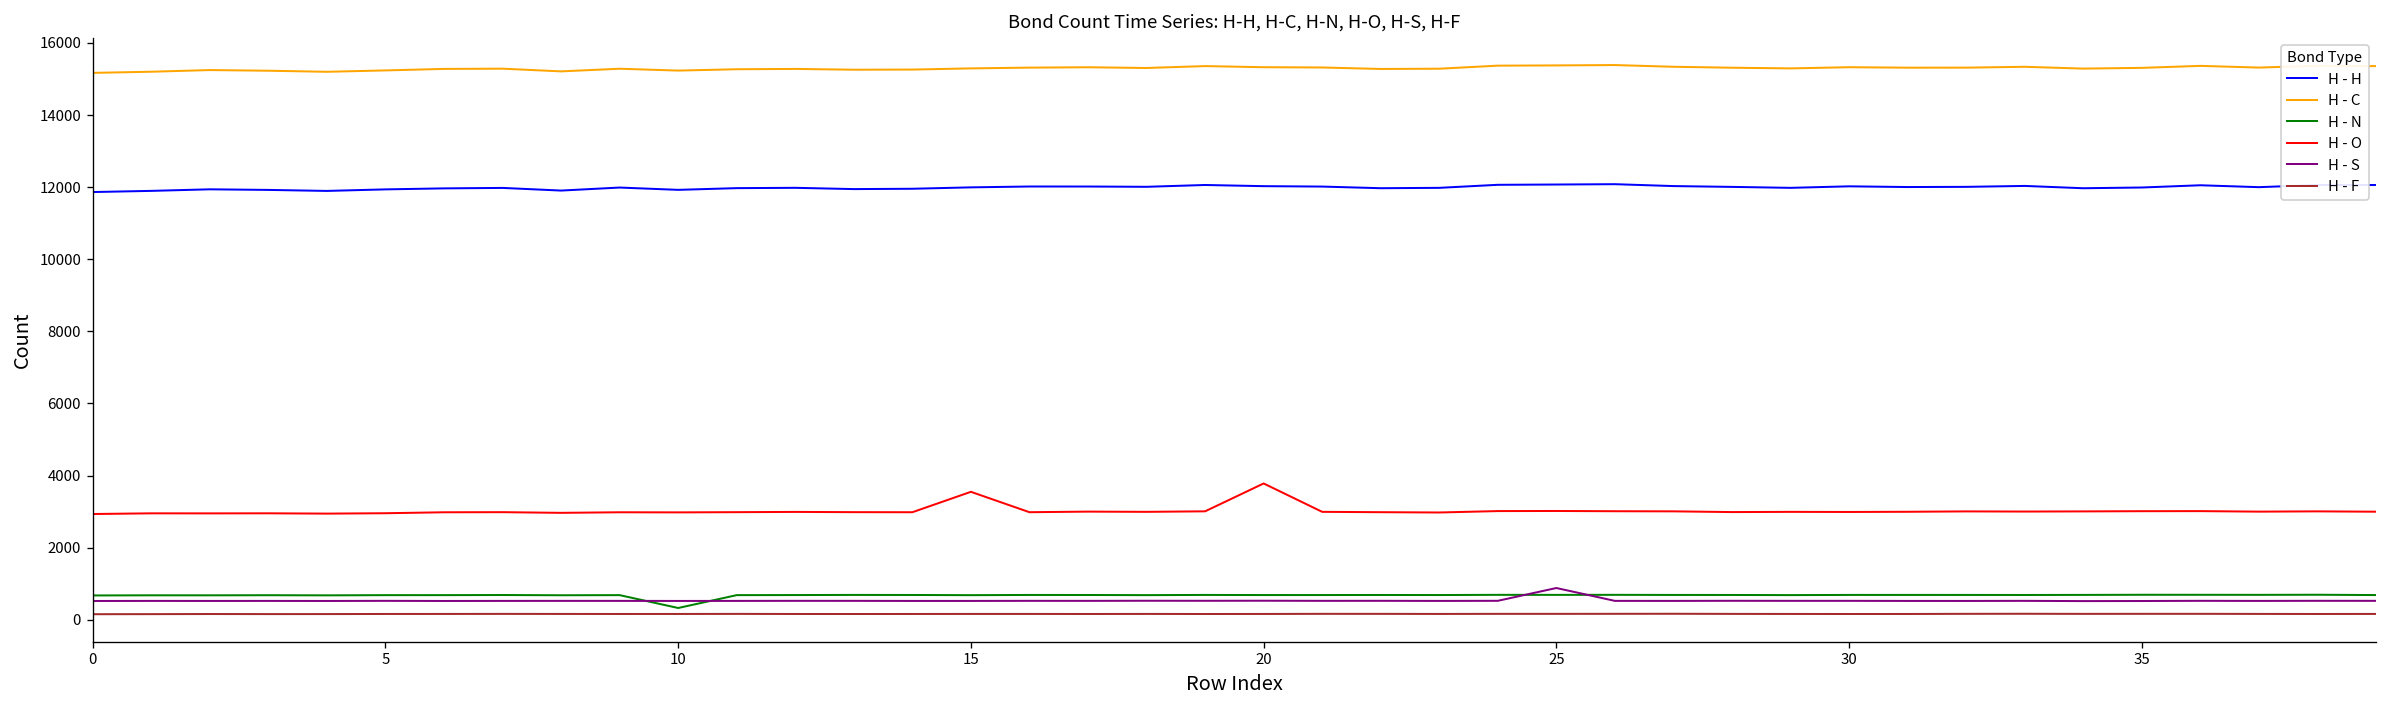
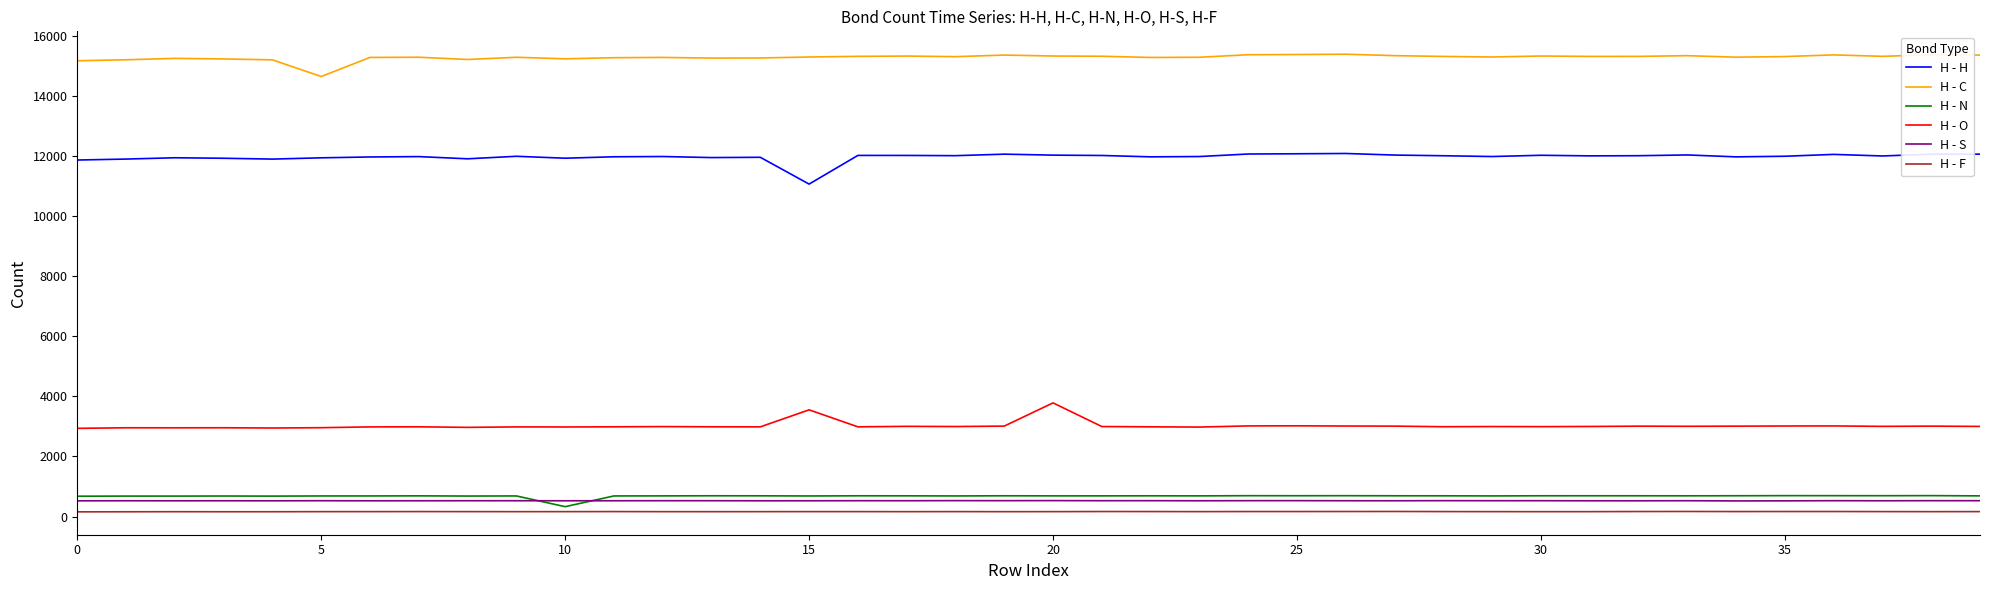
H - C, 5: 15200 -> 14600
H - H, 15: 12000 -> 11100
H - S, 25: 900 -> 500
